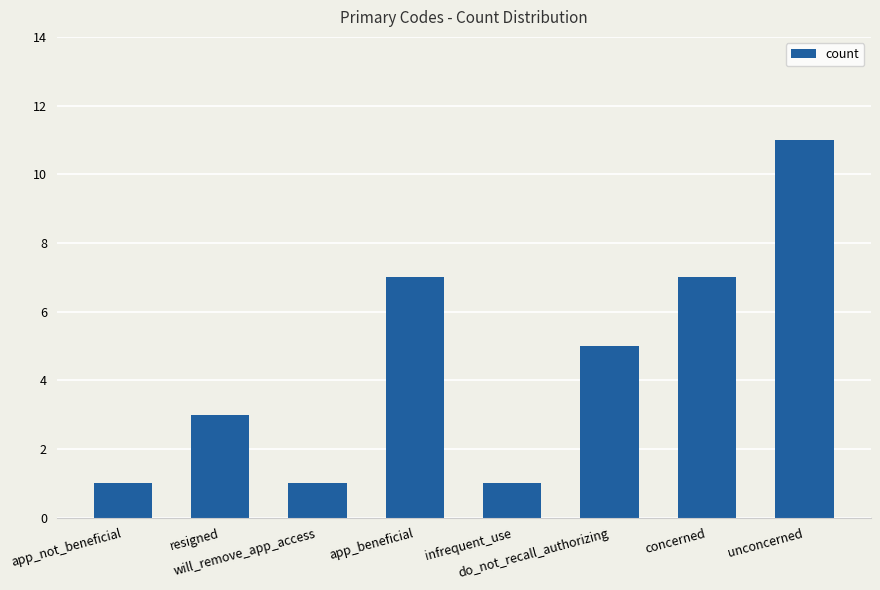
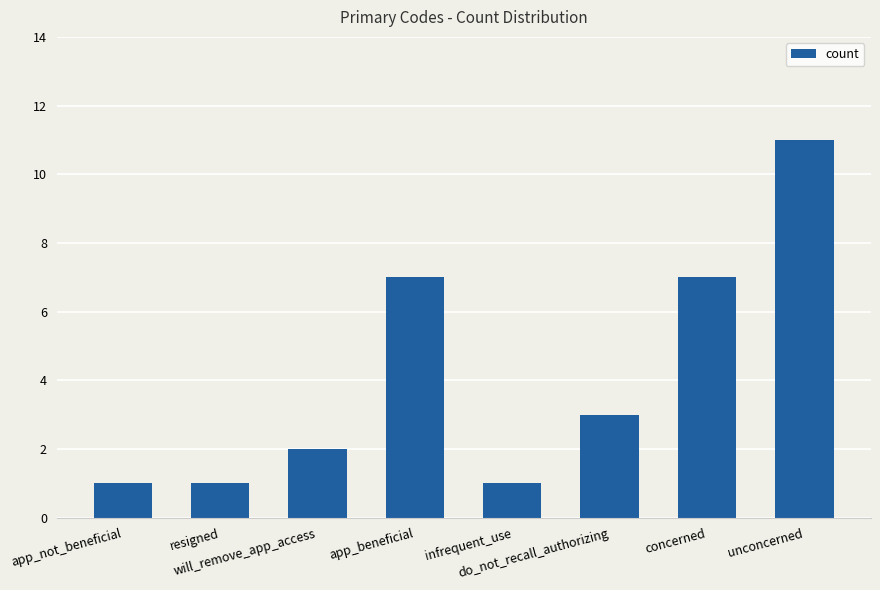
resigned: 3 -> 1
will_remove_app_access: 1 -> 2
do_not_recall_authorizing: 5 -> 3
